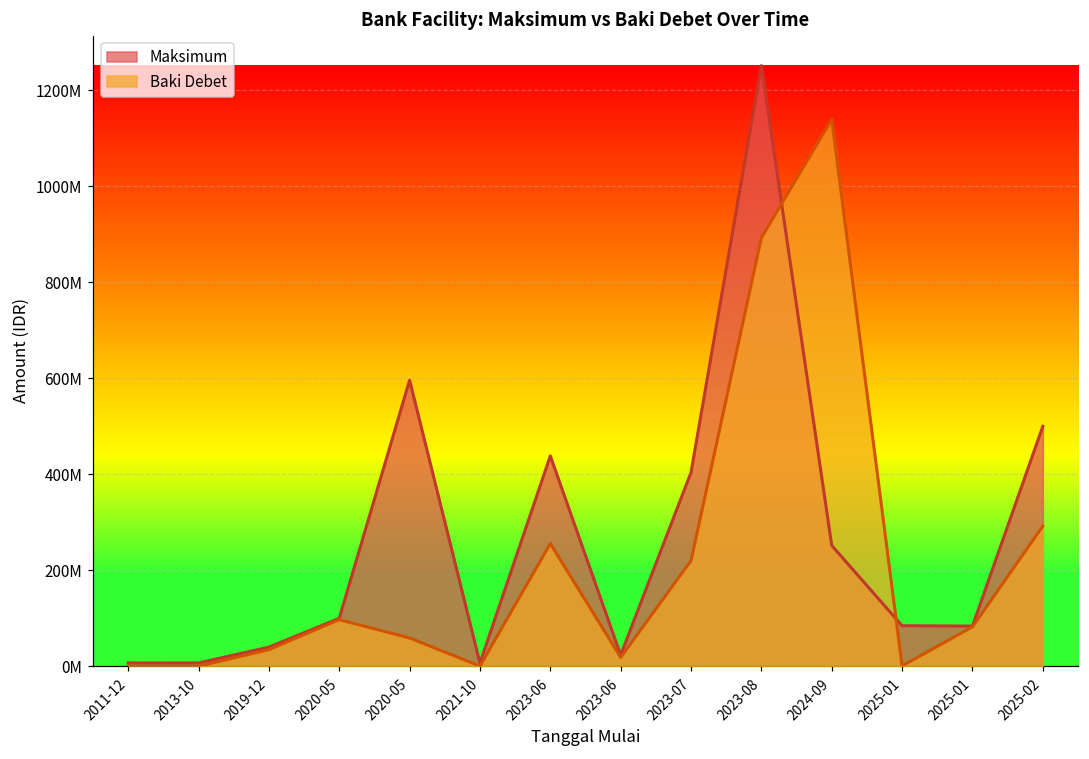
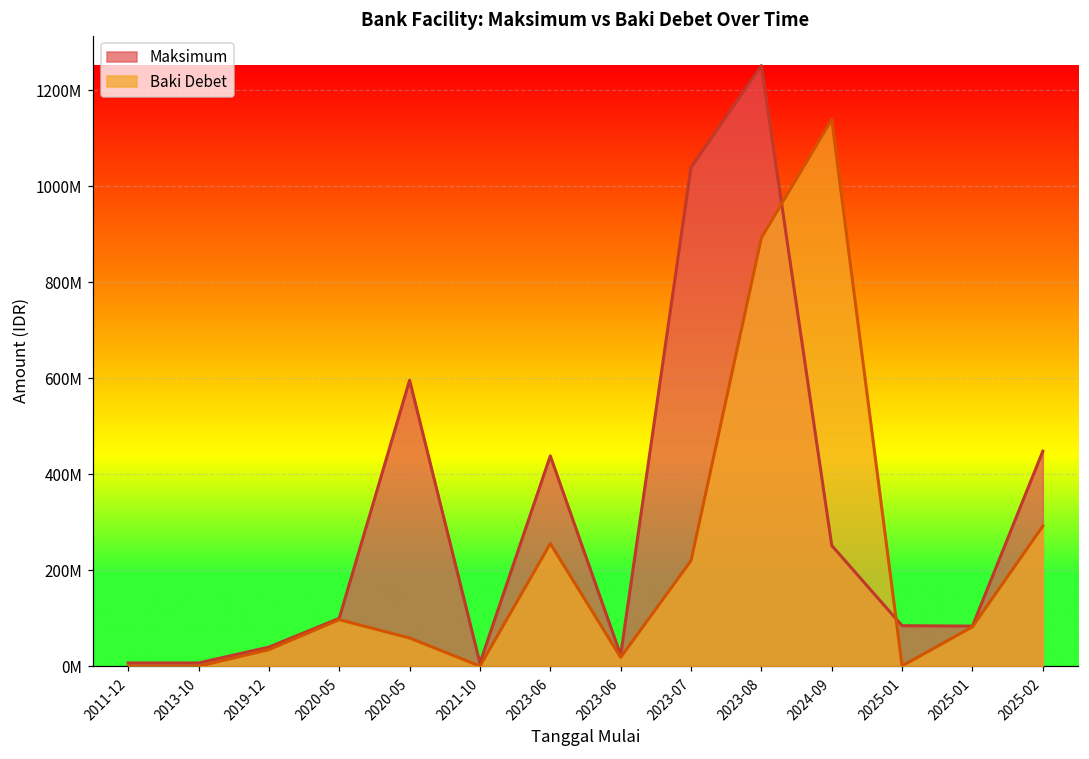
Maksimum, 2023-07: 400000000 -> 1040000000
Maksimum, 2025-02: 500000000 -> 450000000
